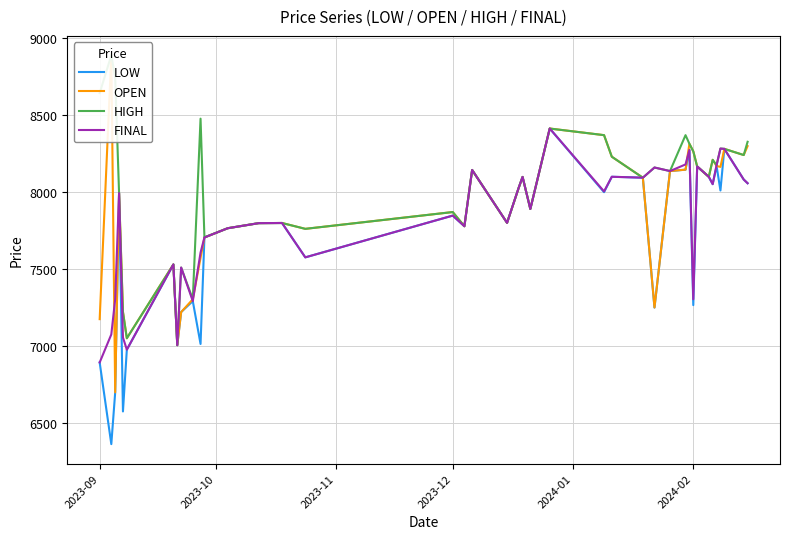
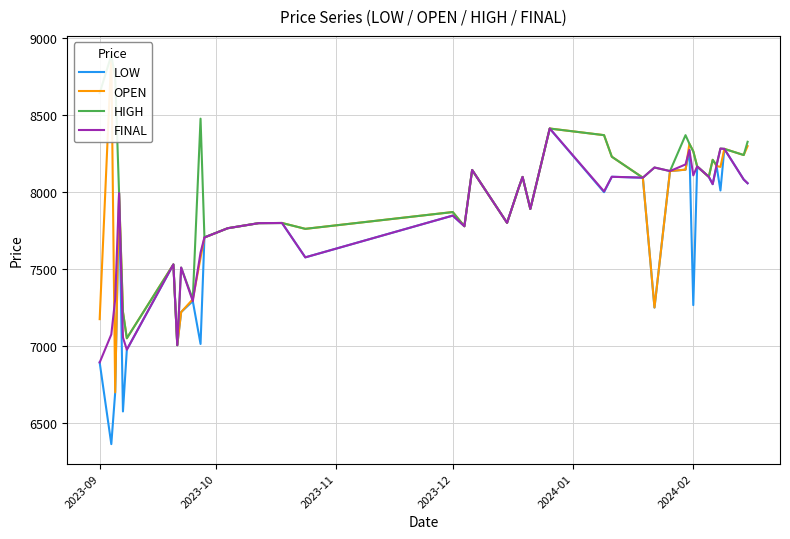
FINAL, 2024-02: 7310 -> 8110
